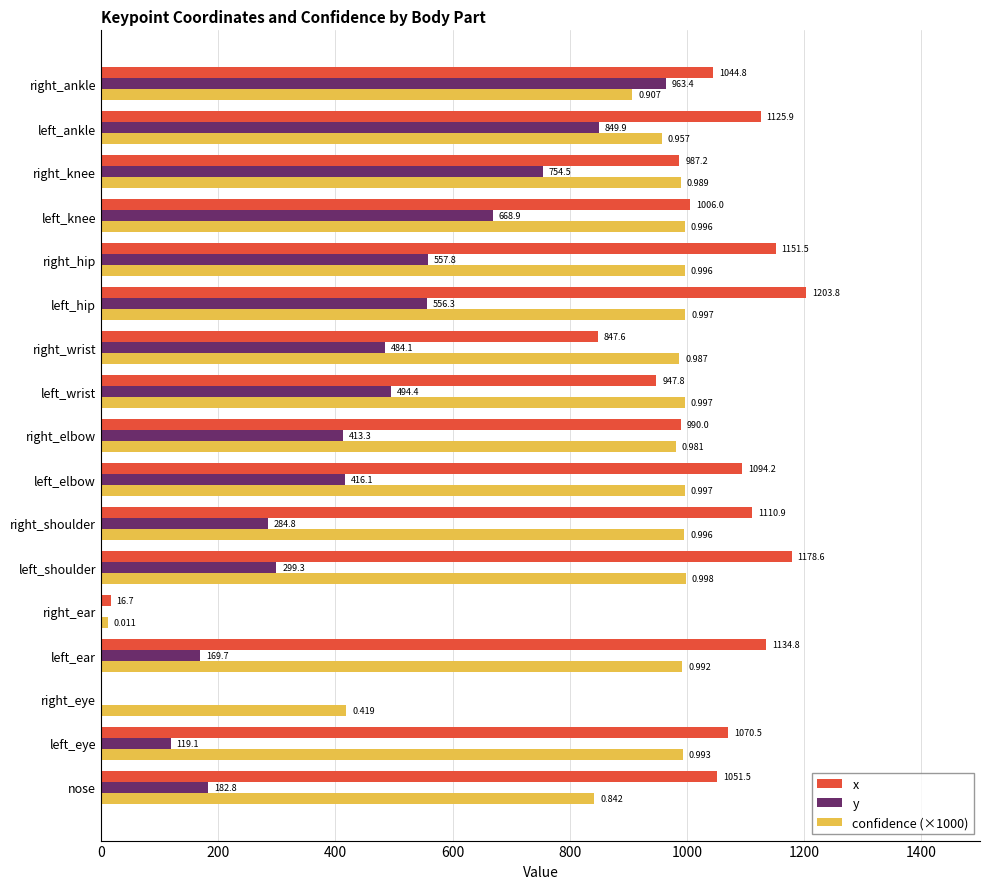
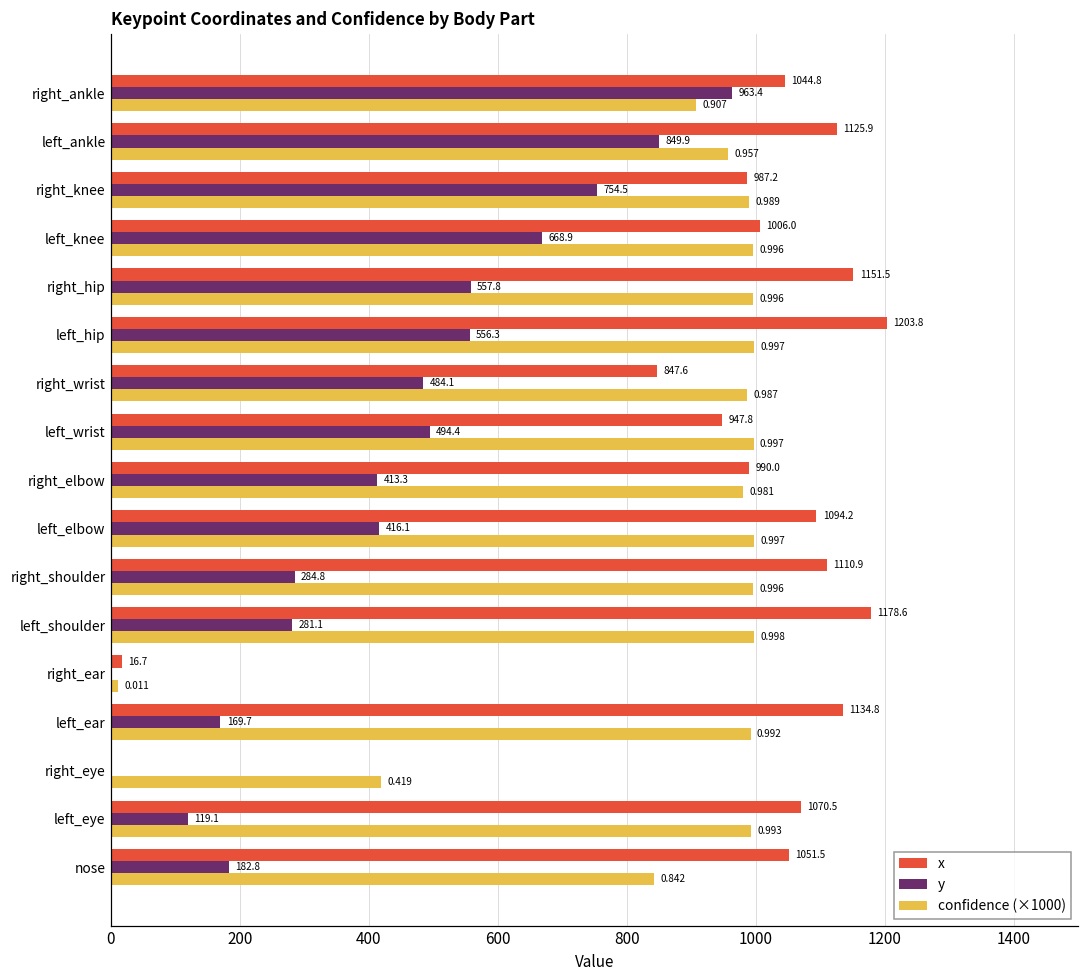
y, left_shoulder: 299.3 -> 281.1
